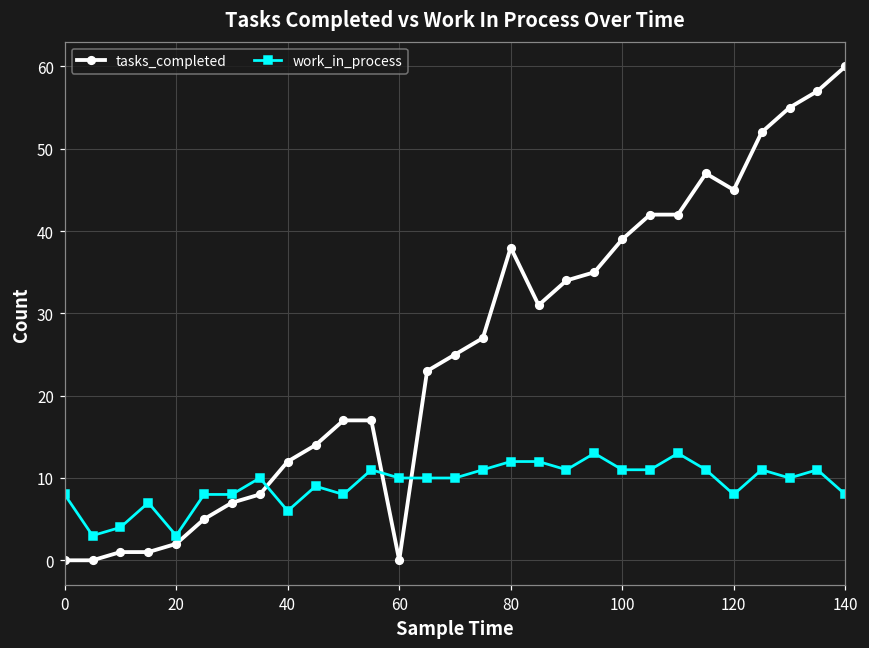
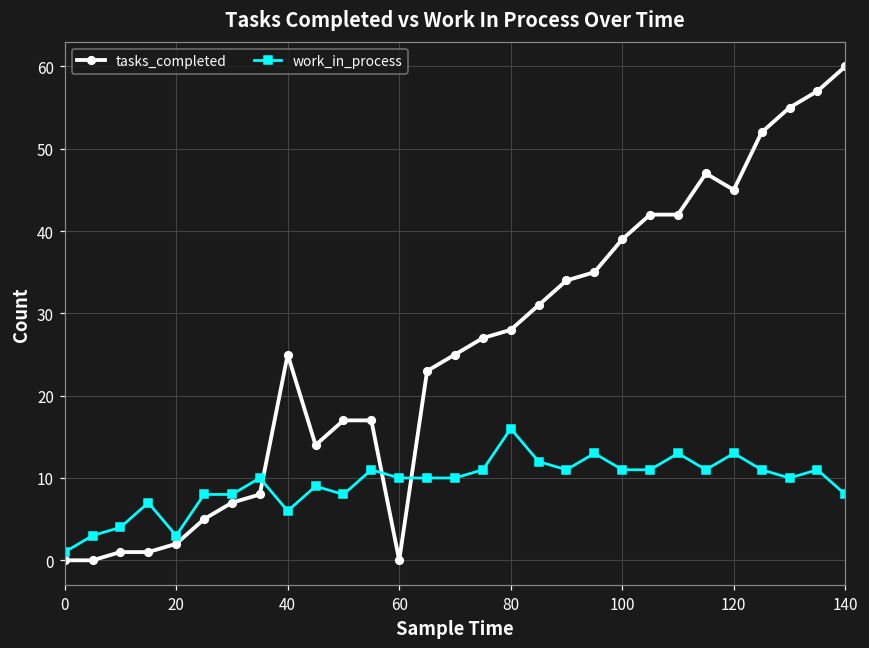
work_in_process, 0: 8 -> 1
tasks_completed, 40: 12 -> 25
tasks_completed, 80: 38 -> 28
work_in_process, 80: 12 -> 16
work_in_process, 120: 8 -> 13
